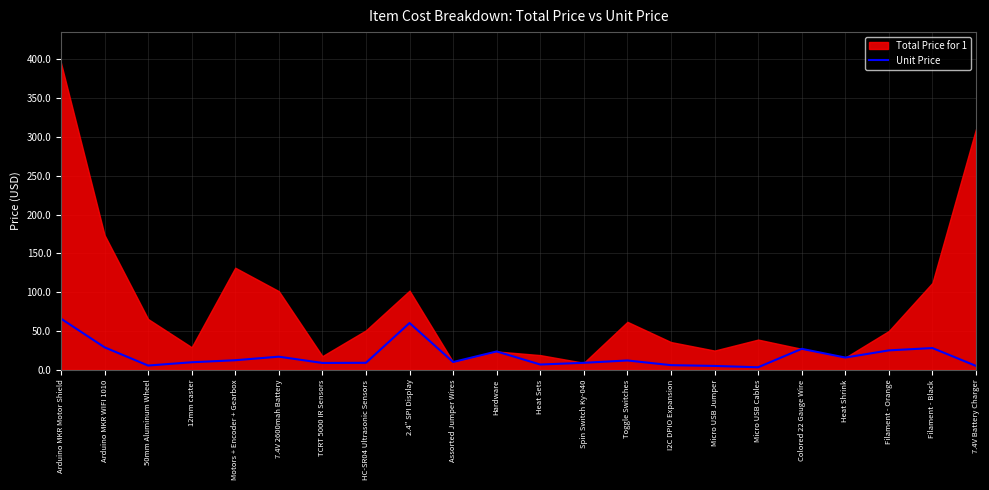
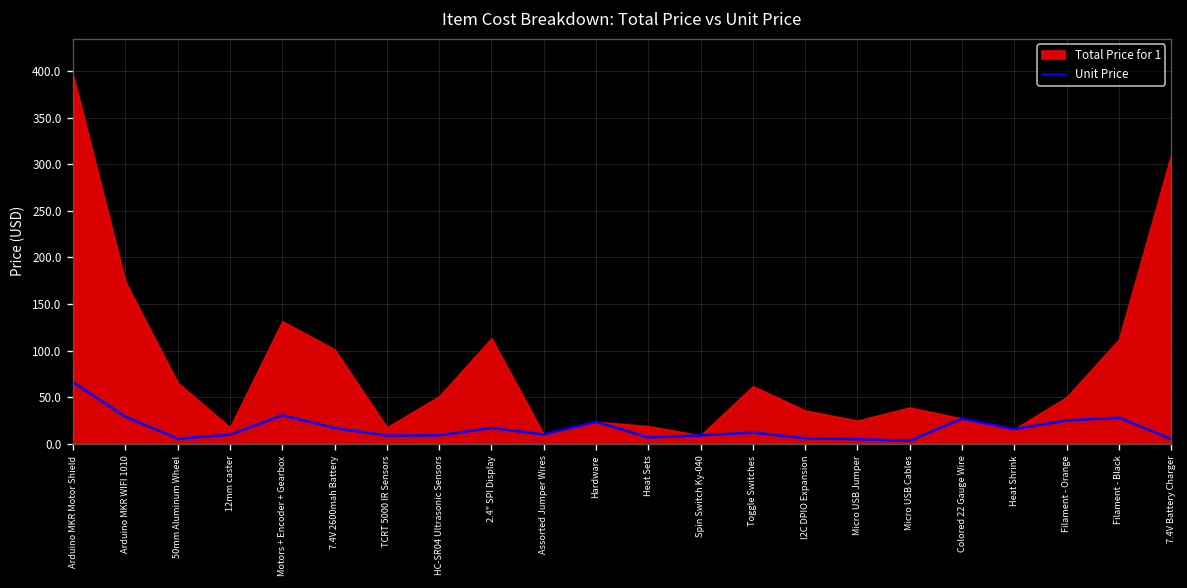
Total Price for 1, 12mm caster: 30 -> 20
Unit Price, Motors + Encoder + Gearbox: 10 -> 30
Unit Price, 2.4" SPI Display: 60 -> 20
Total Price for 1, 2.4" SPI Display: 100 -> 110
